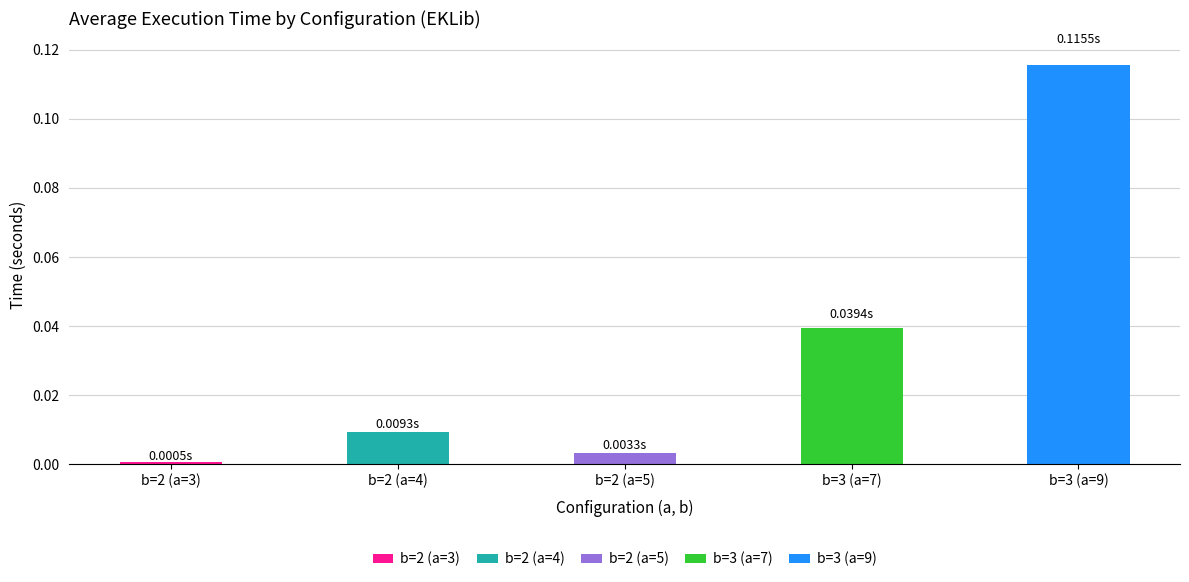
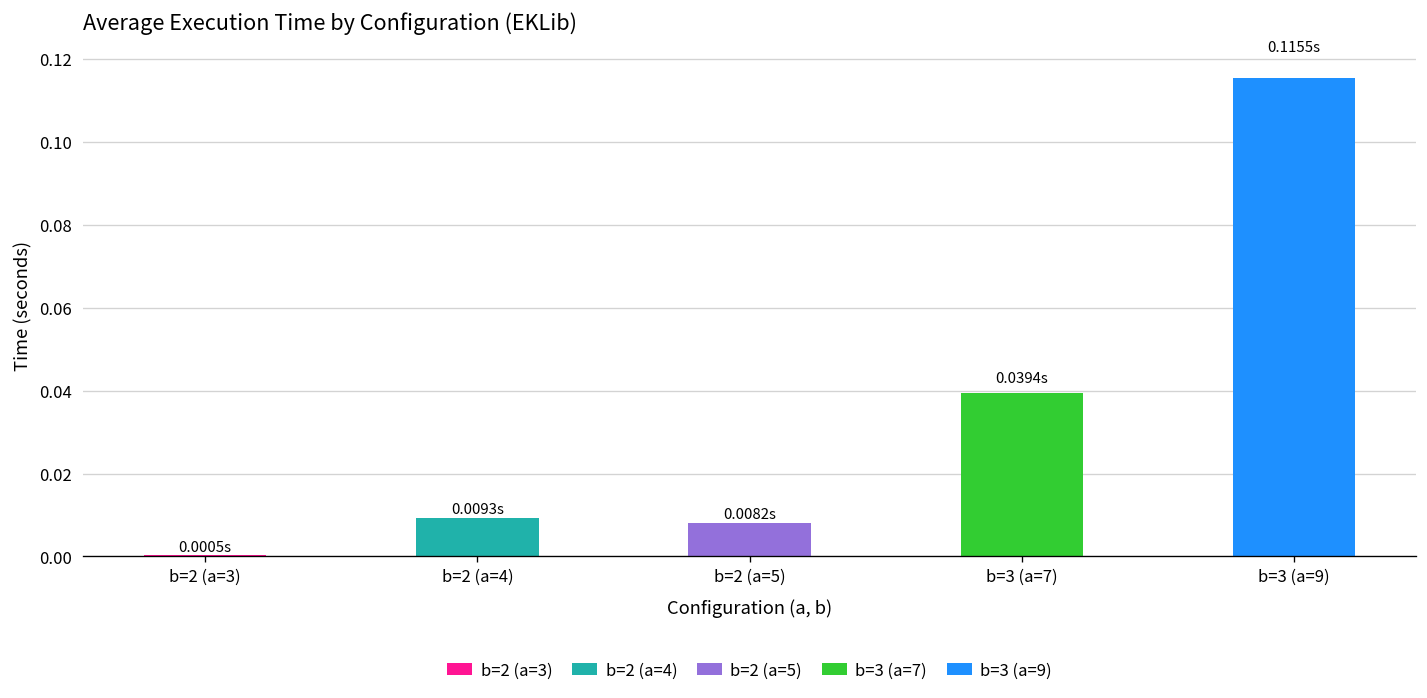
b=2 (a=5), b=2 (a=5): 0.0033s -> 0.0082s
